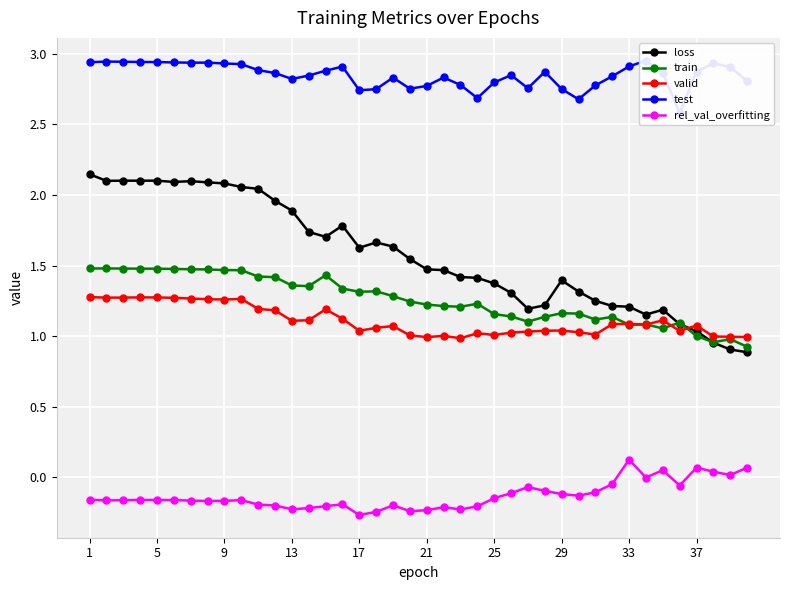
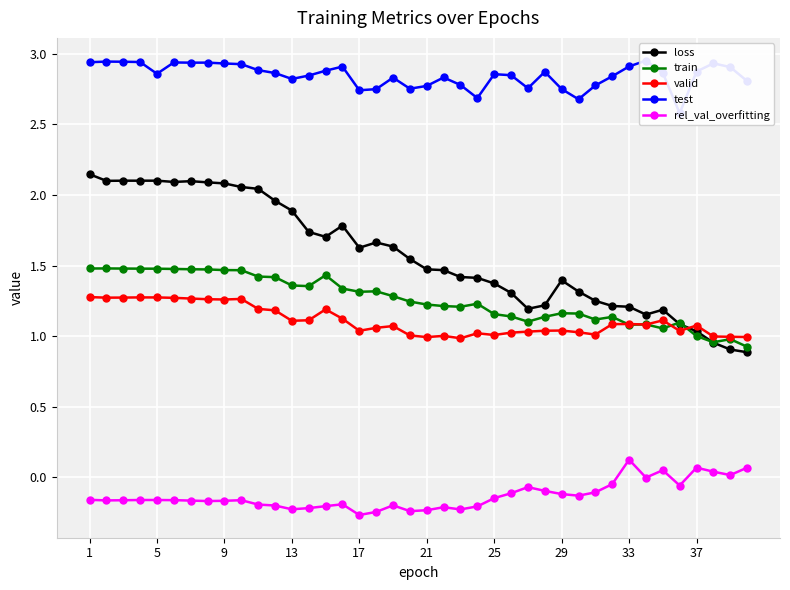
test, 5: 2.94 -> 2.86
test, 25: 2.80 -> 2.86
